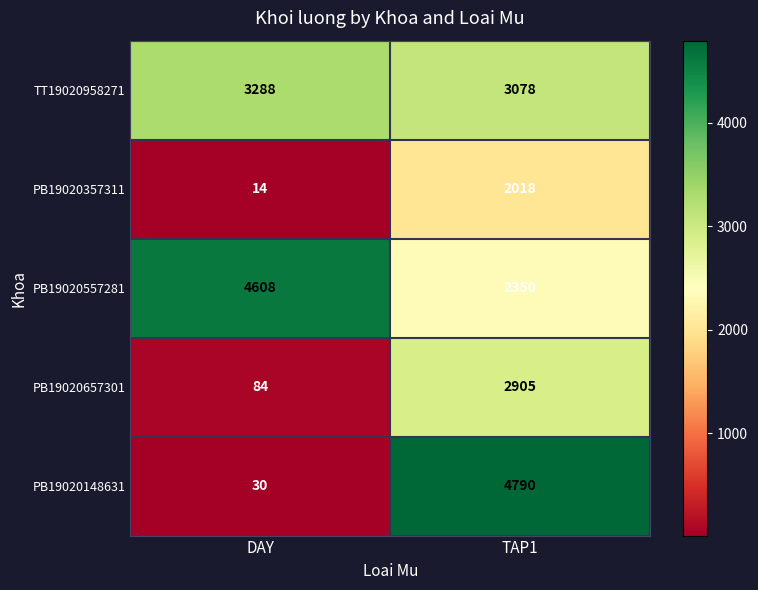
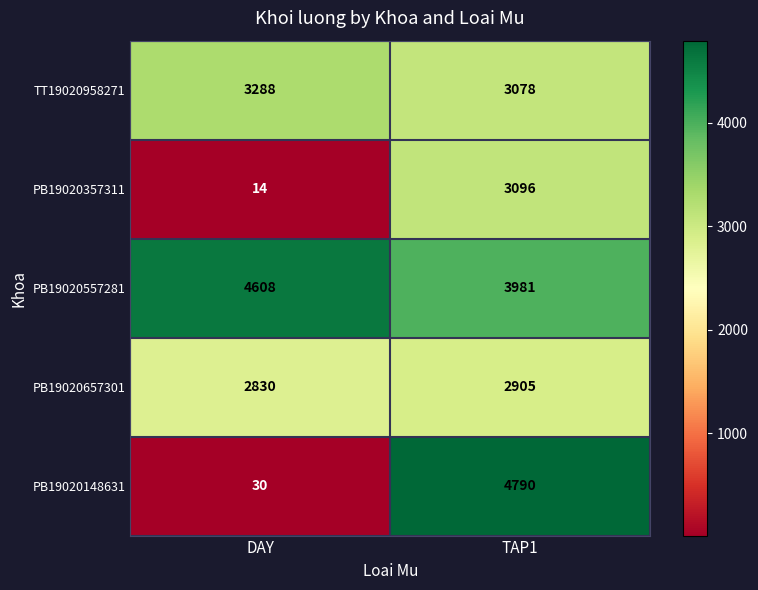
PB19020357311, TAP1: 2018 -> 3096
PB19020557281, TAP1: 2350 -> 3981
PB19020657301, DAY: 84 -> 2830
